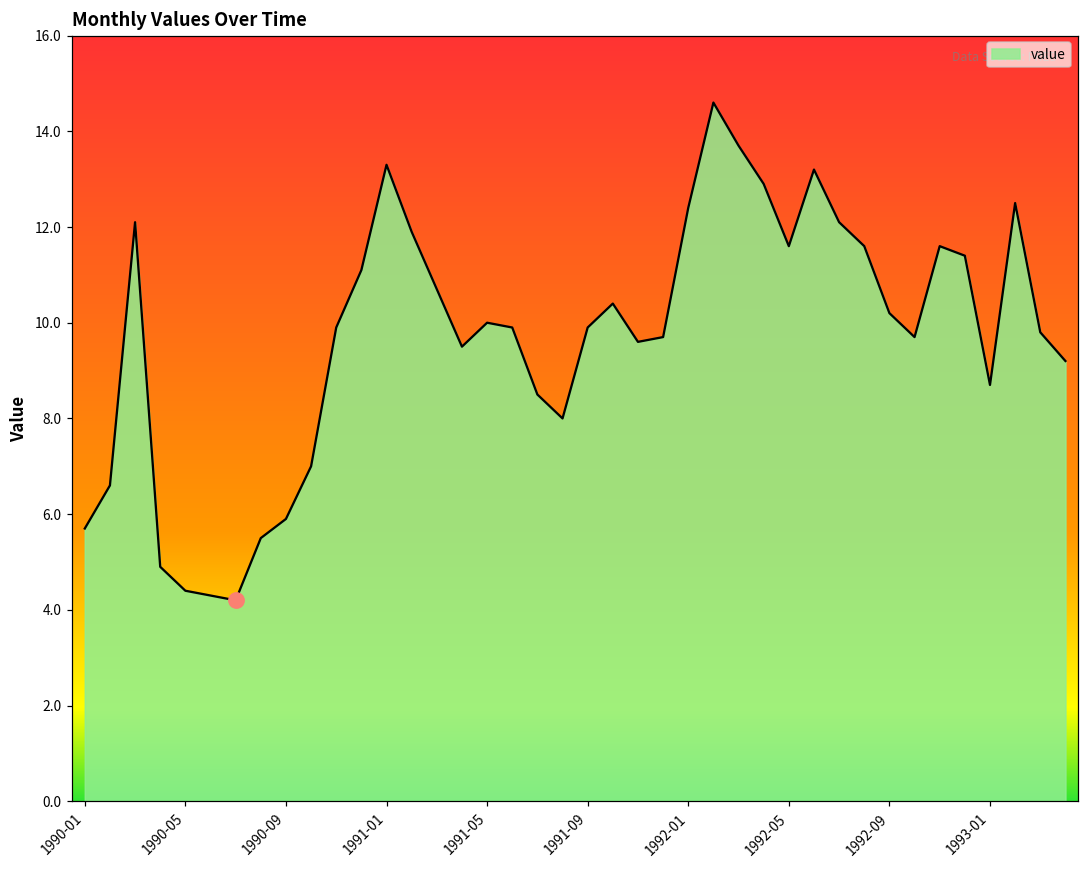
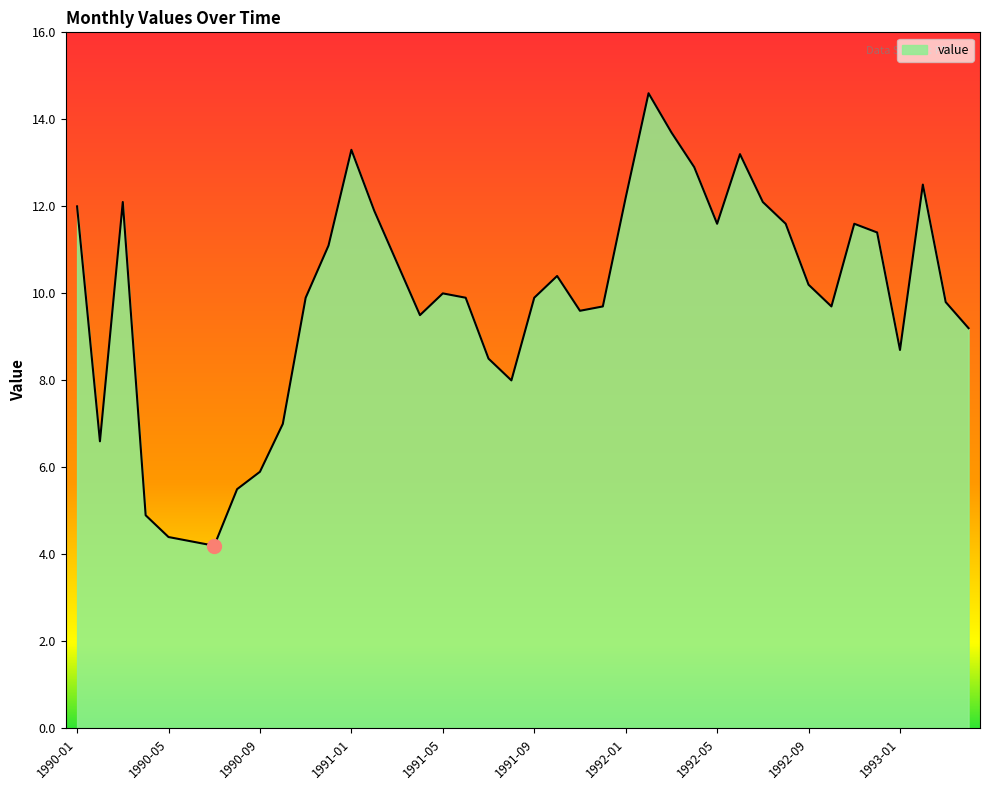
value, 1990-01: 5.7 -> 12.0
value, 1992-01: 12.4 -> 12.2
